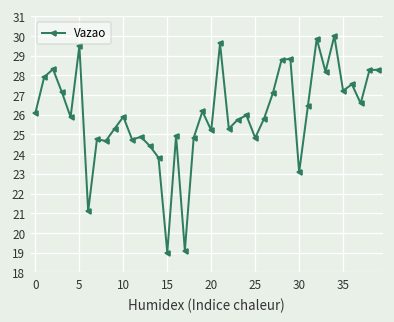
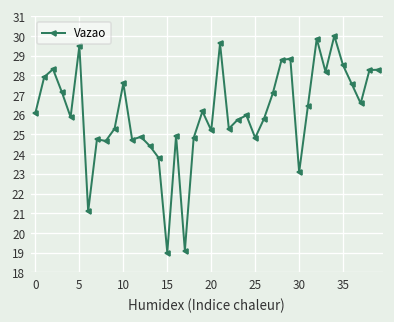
10: 25.9 -> 27.6
35: 27.2 -> 28.5
